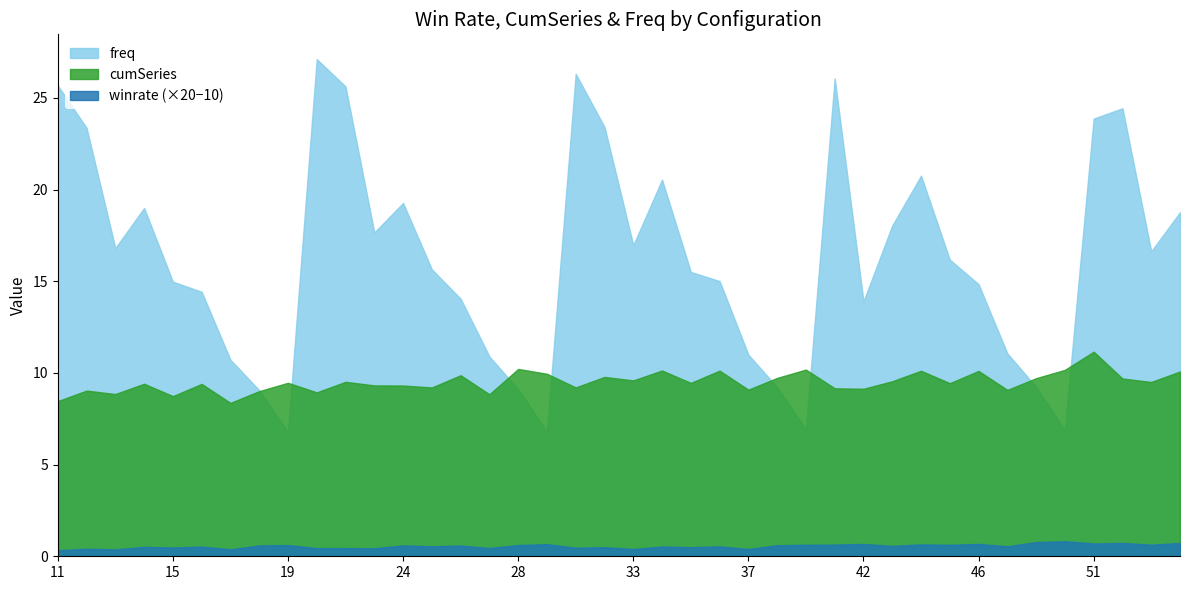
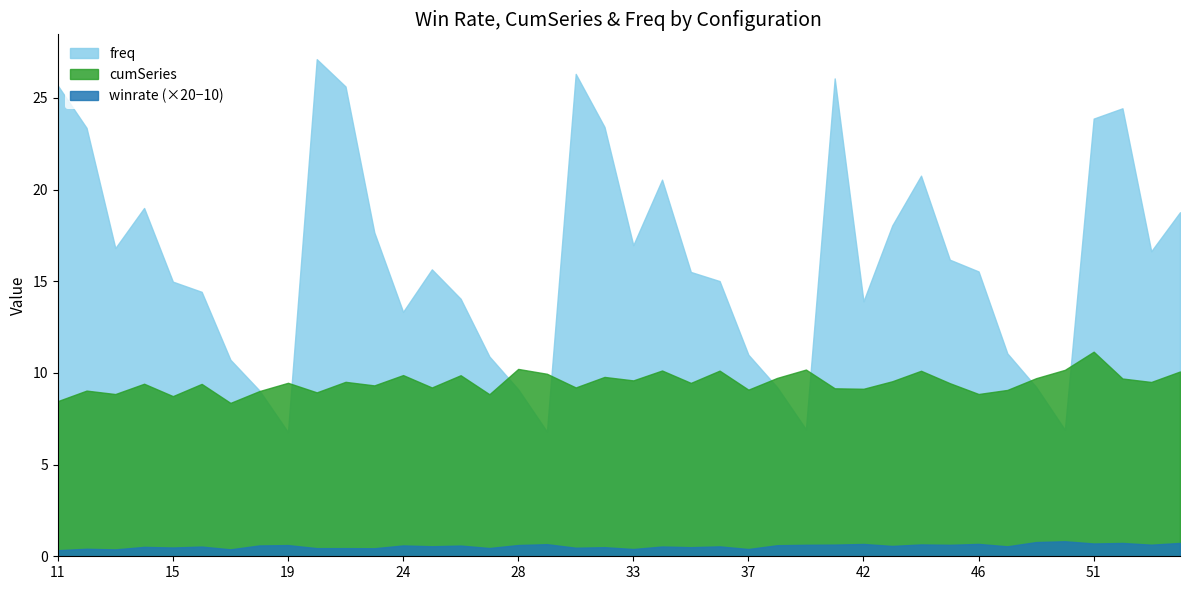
freq, 24: 19.3 -> 13.3
cumSeries, 24: 9.3 -> 9.9
freq, 46: 14.8 -> 15.5
cumSeries, 46: 10.1 -> 8.9
